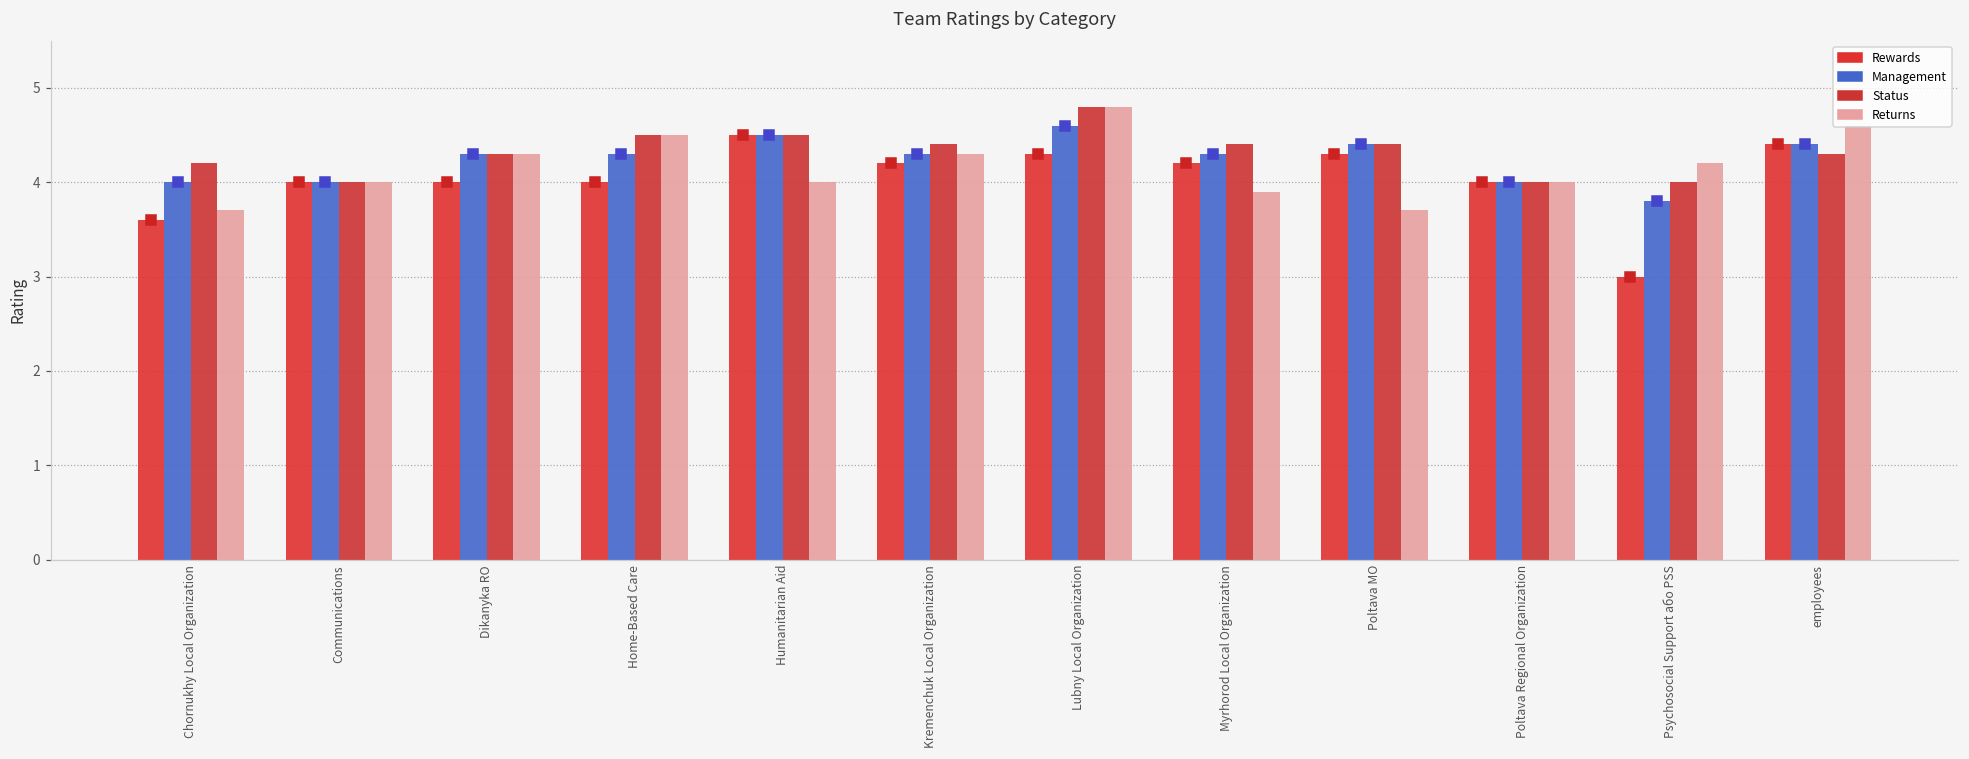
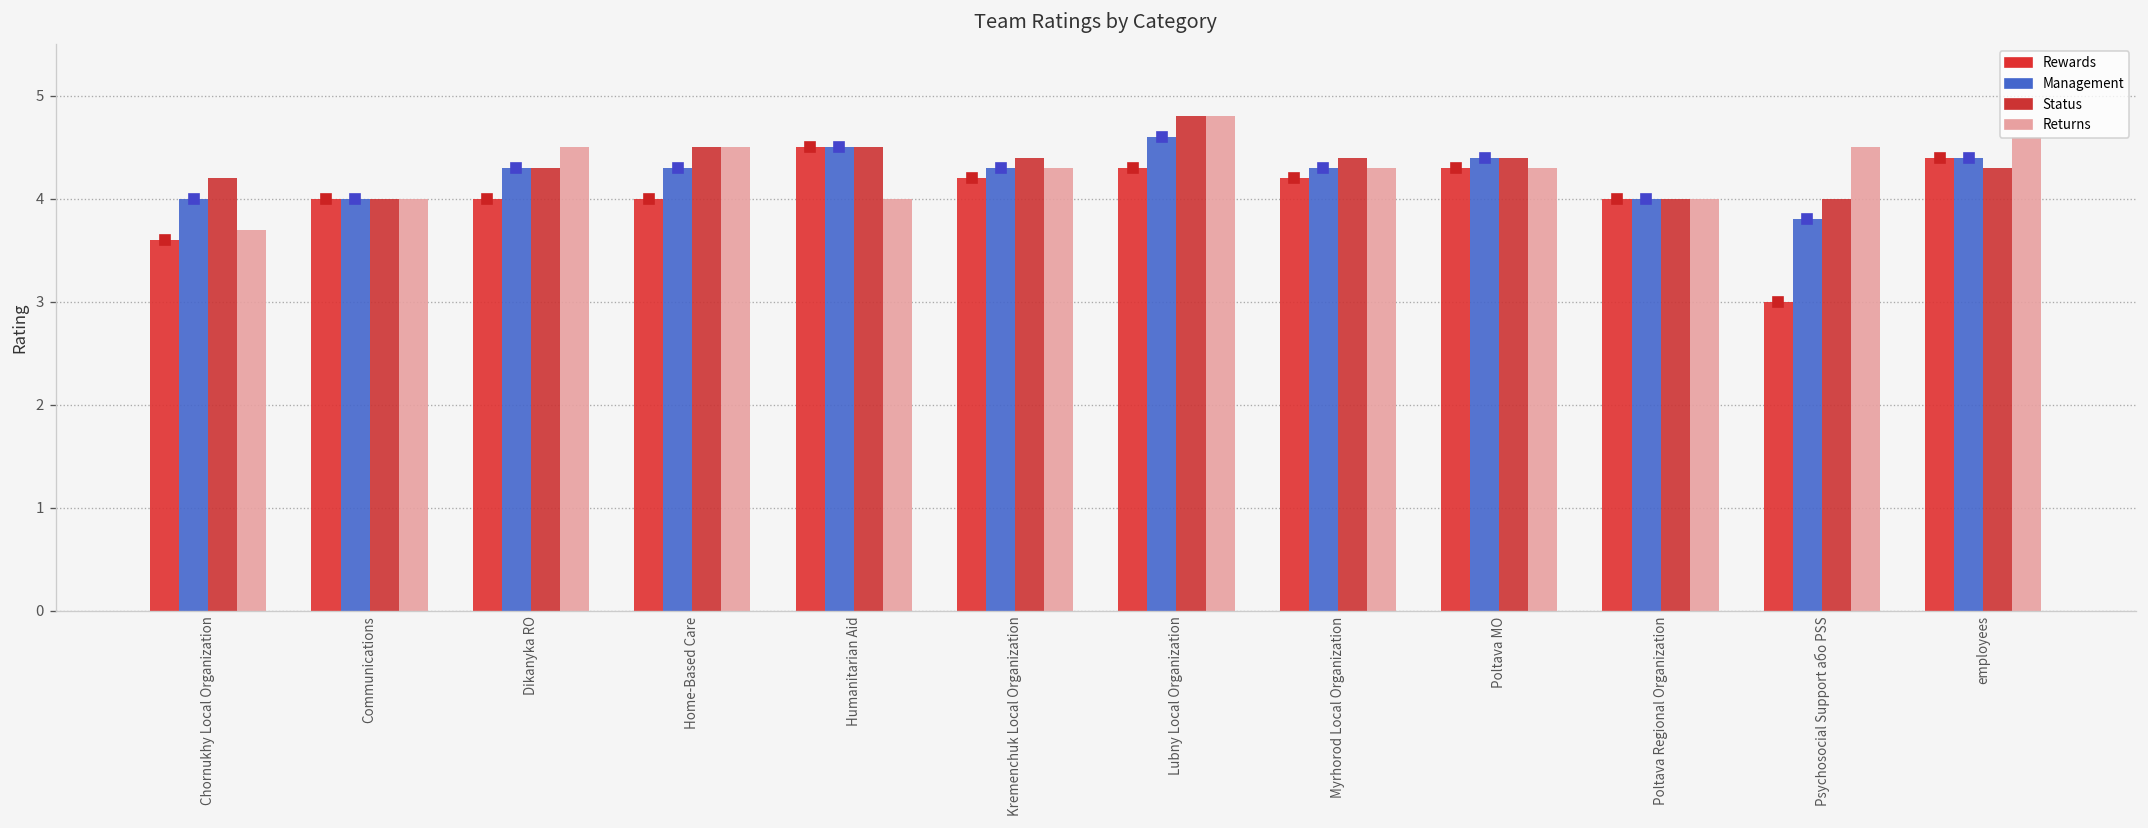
Returns, Dikanyka RO: 4.3 -> 4.5
Returns, Myrhorod Local Organization: 3.9 -> 4.3
Returns, Poltava MO: 3.7 -> 4.3
Returns, Psychosocial Support або PSS: 4.2 -> 4.5
